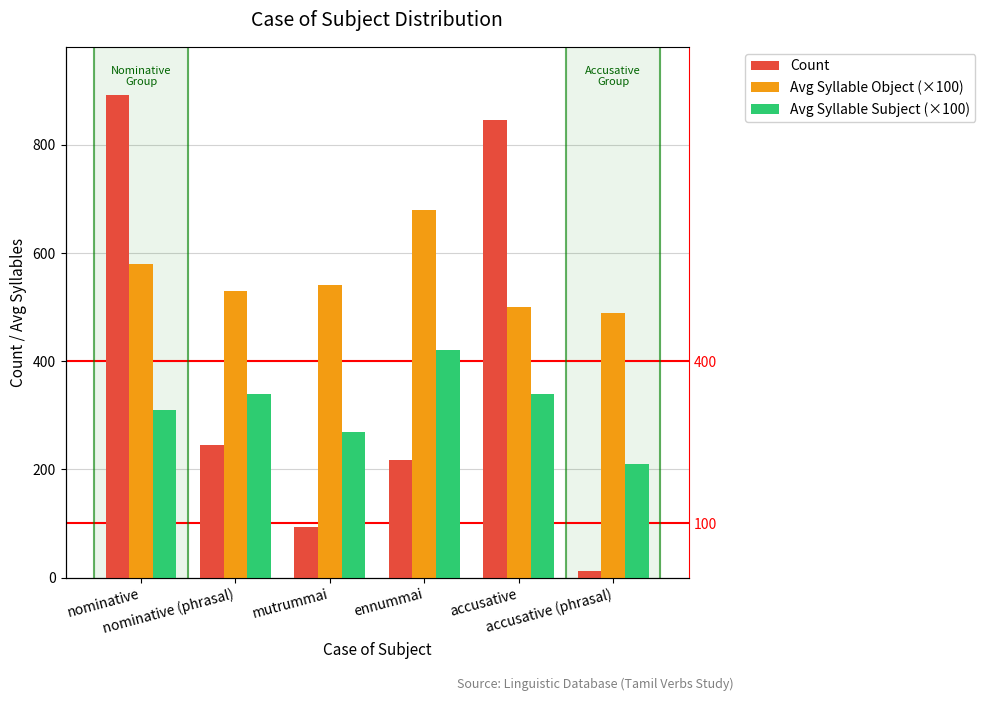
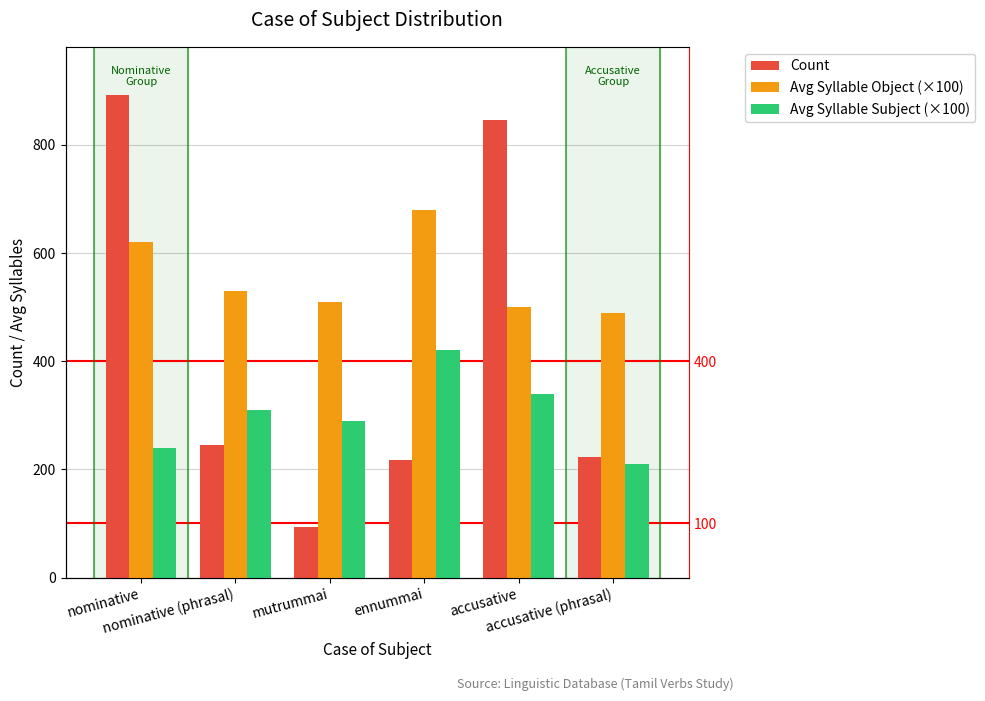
Avg Syllable Object (×100), nominative: 580 -> 620
Avg Syllable Subject (×100), nominative: 310 -> 240
Avg Syllable Subject (×100), nominative (phrasal): 340 -> 310
Avg Syllable Object (×100), mutrummai: 540 -> 510
Avg Syllable Subject (×100), mutrummai: 270 -> 290
Count, accusative (phrasal): 10 -> 220
